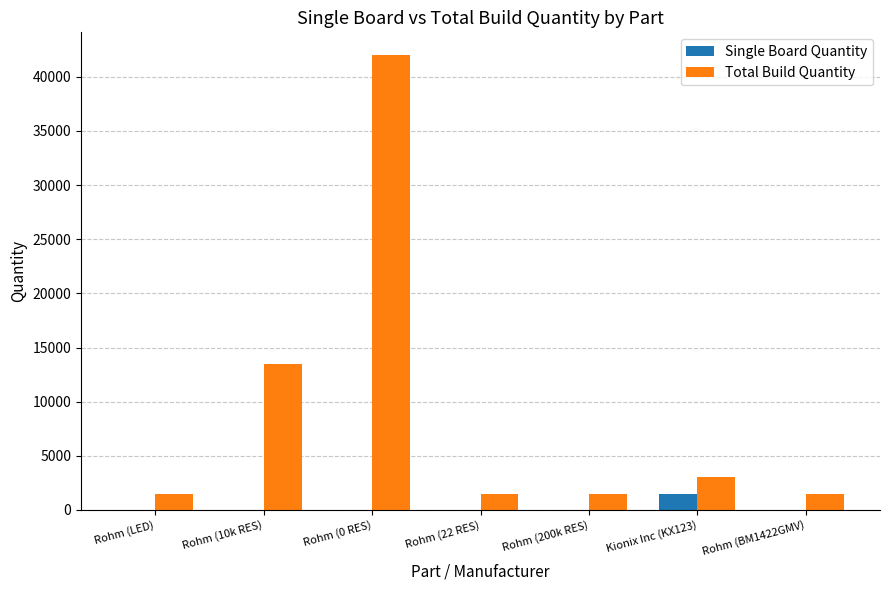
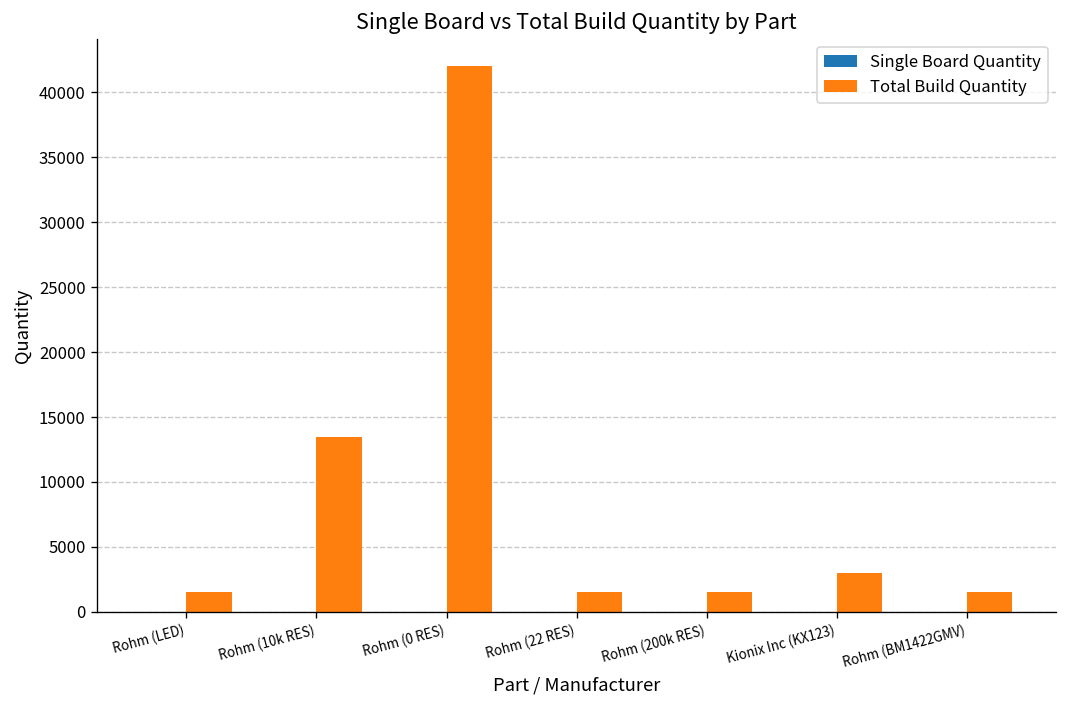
Single Board Quantity, Kionix Inc (KX123): 1500 -> 0
